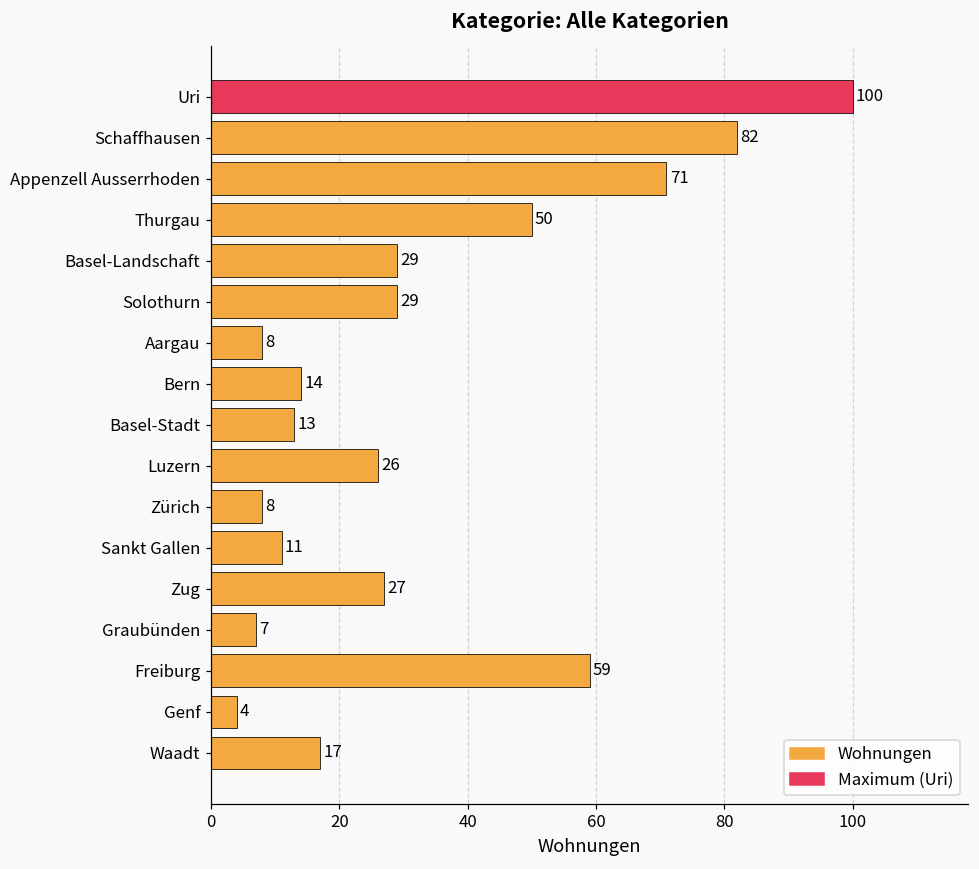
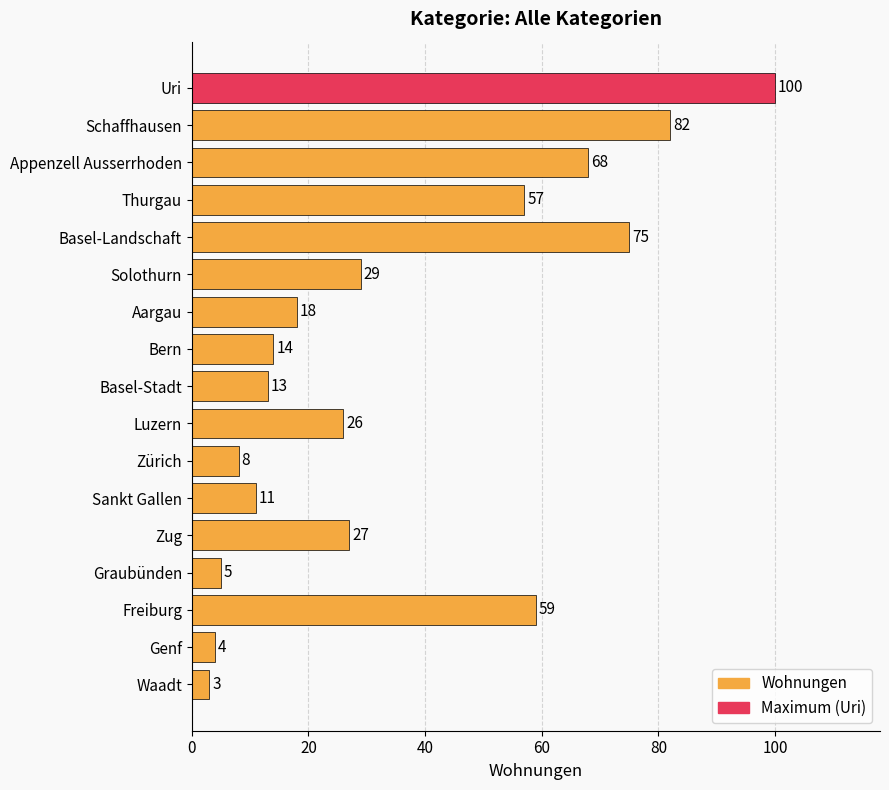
Appenzell Ausserrhoden: 71 -> 68
Thurgau: 50 -> 57
Basel-Landschaft: 29 -> 75
Aargau: 8 -> 18
Graubünden: 7 -> 5
Waadt: 17 -> 3
